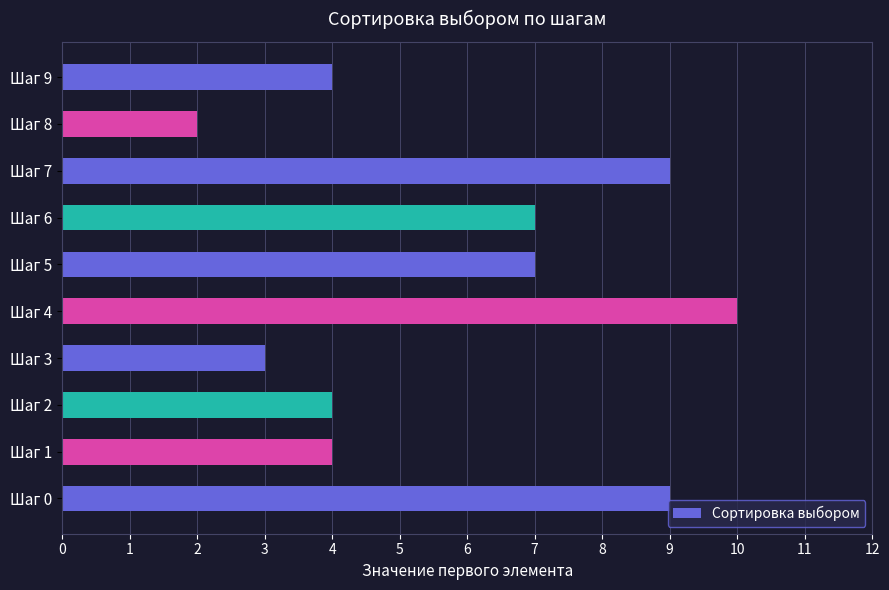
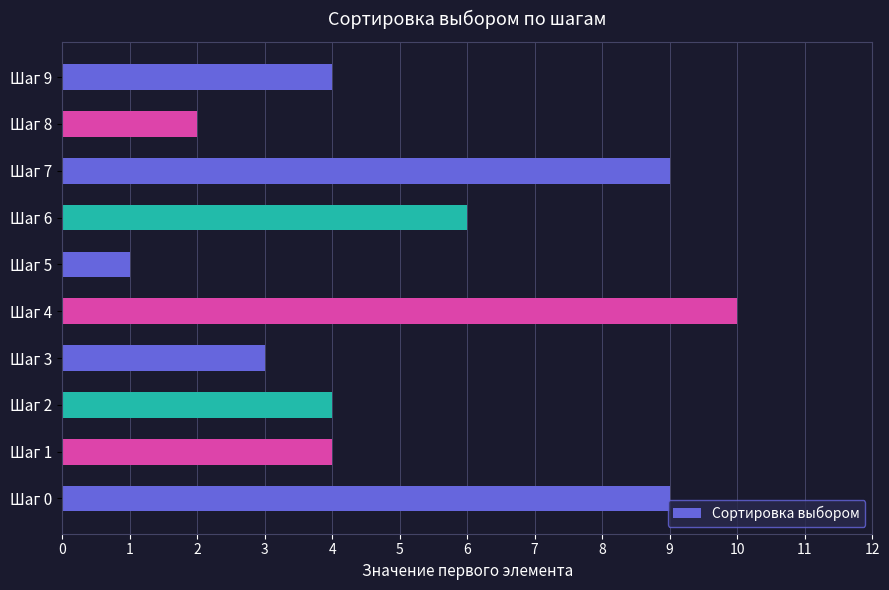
Шаг 6: 7 -> 6
Шаг 5: 7 -> 1
